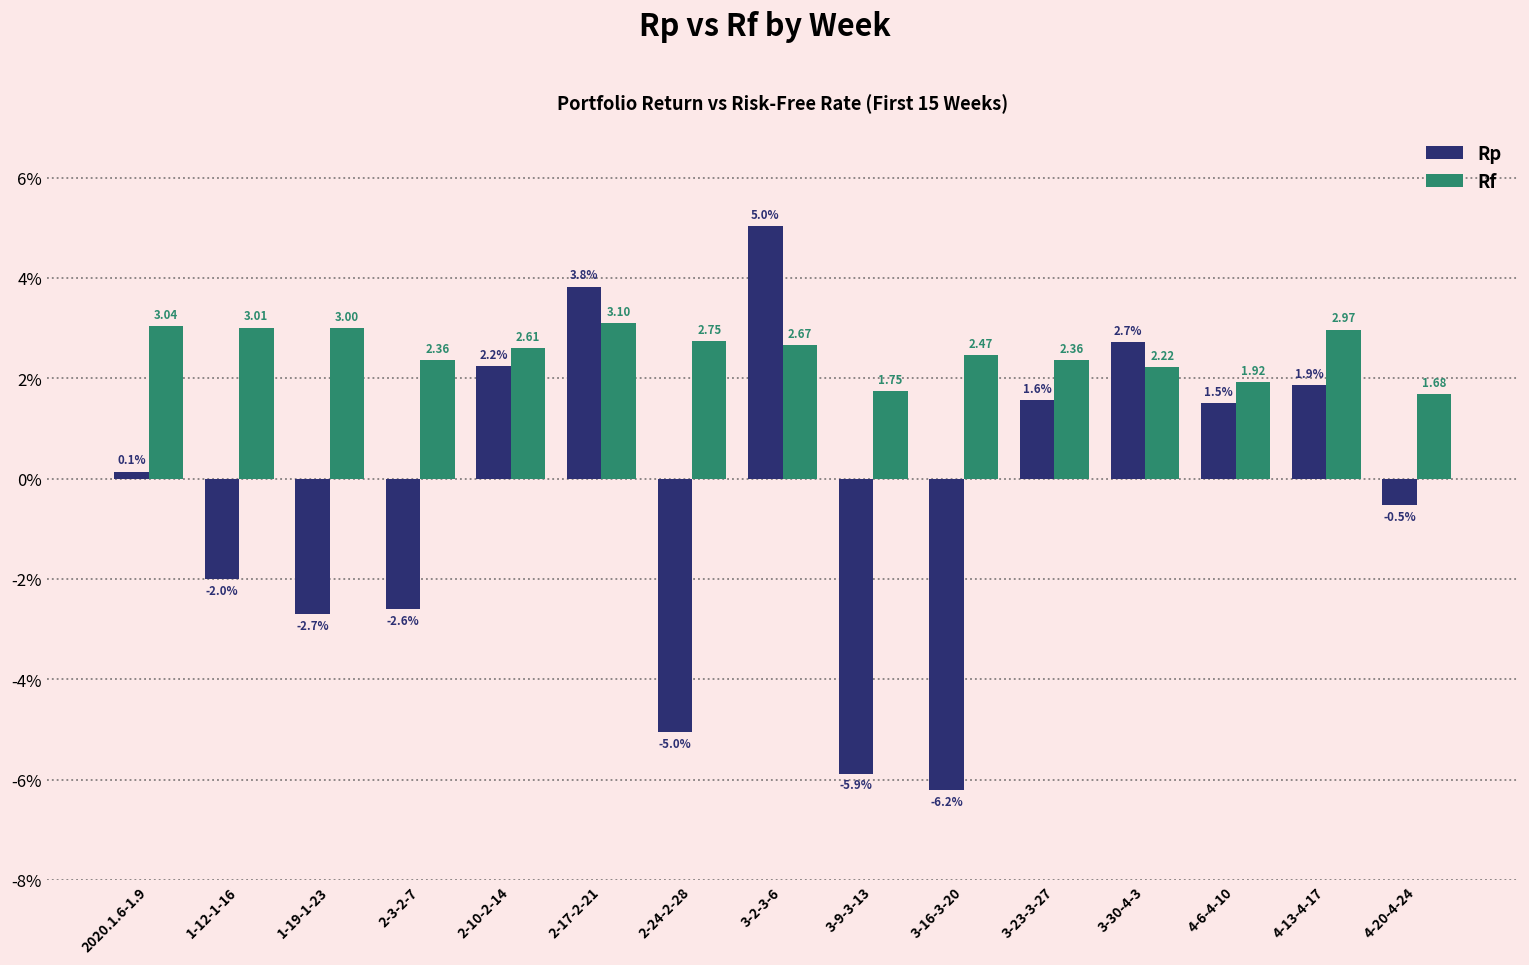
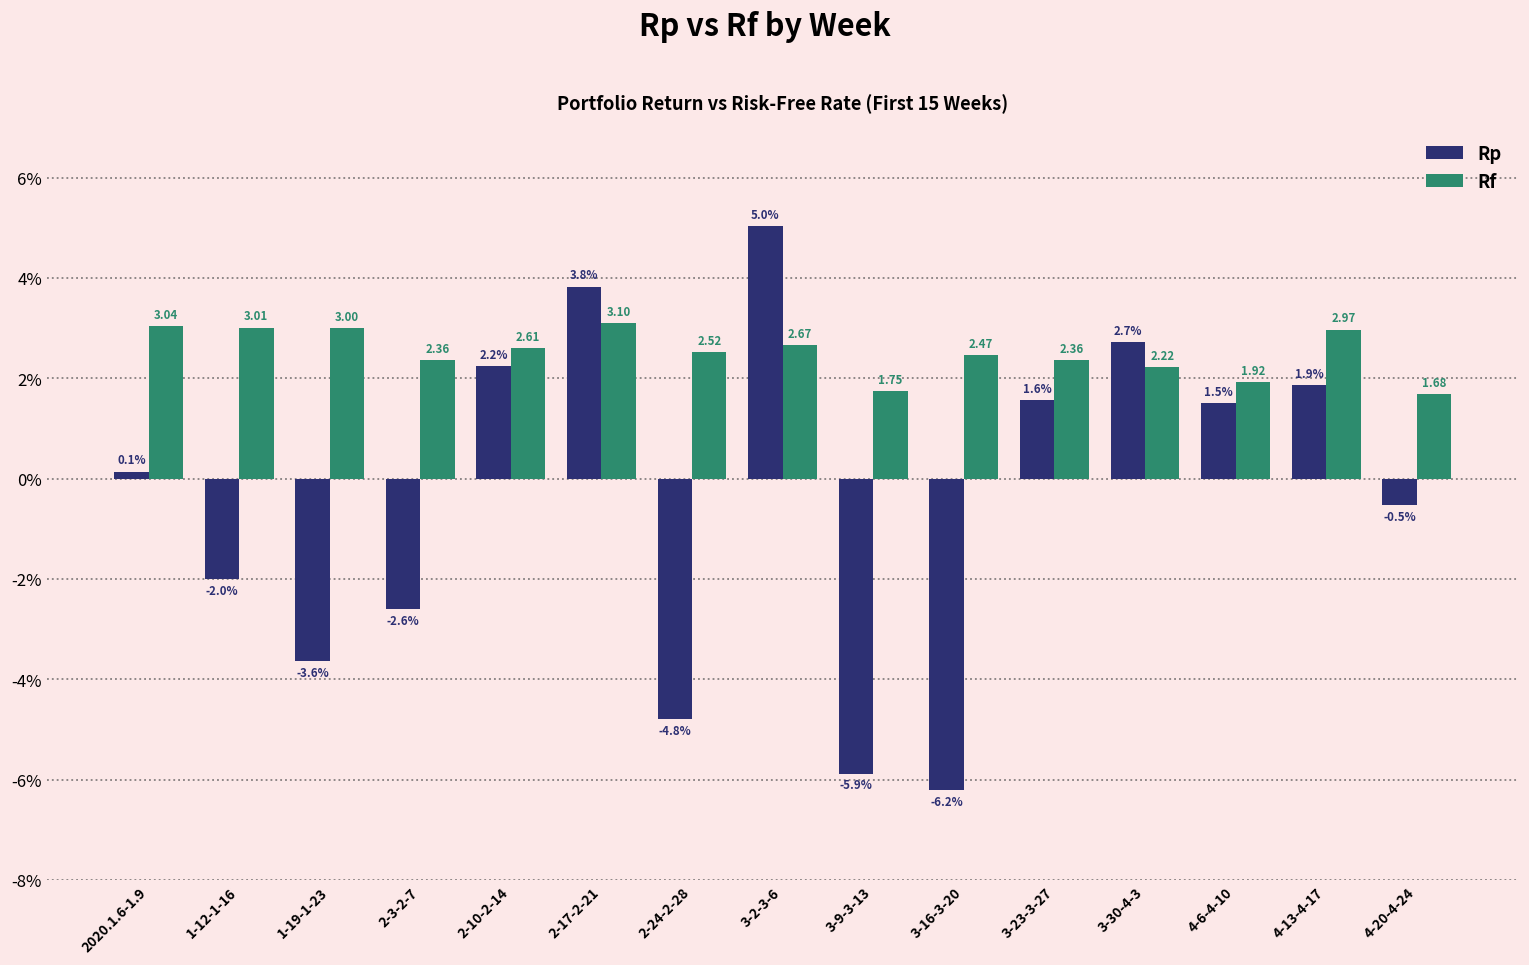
Rp, 1-19-1-23: -2.7% -> -3.6%
Rp, 2-24-2-28: -5.0% -> -4.8%
Rf, 2-24-2-28: 2.75 -> 2.52
